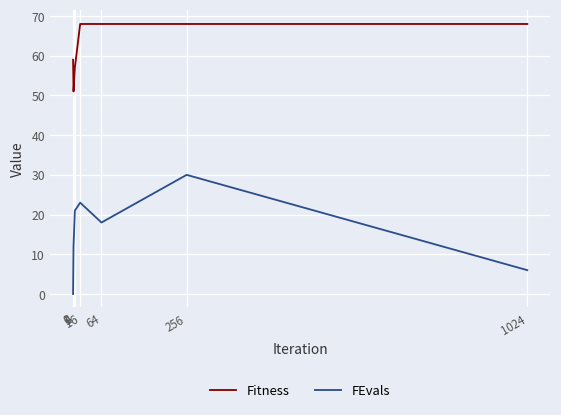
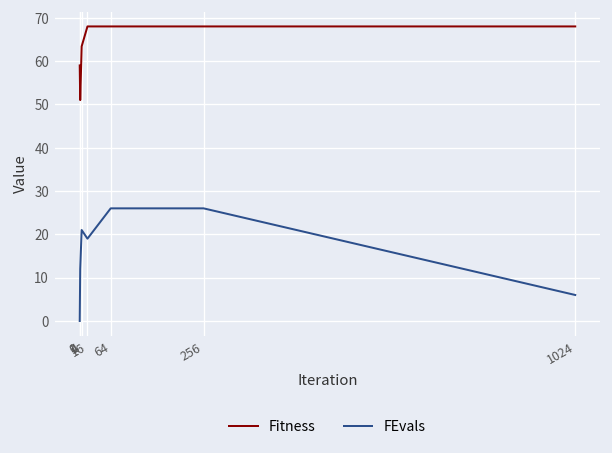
Fitness, 4: 57 -> 63
FEvals, 16: 23 -> 19
FEvals, 64: 18 -> 26
FEvals, 256: 30 -> 26
